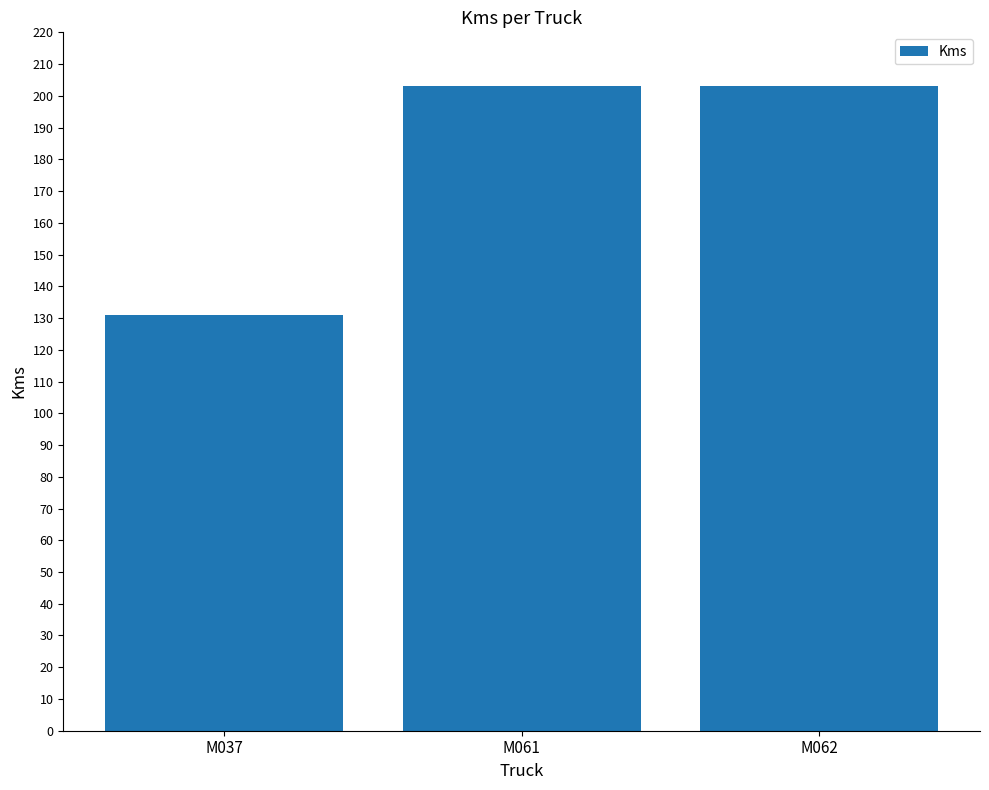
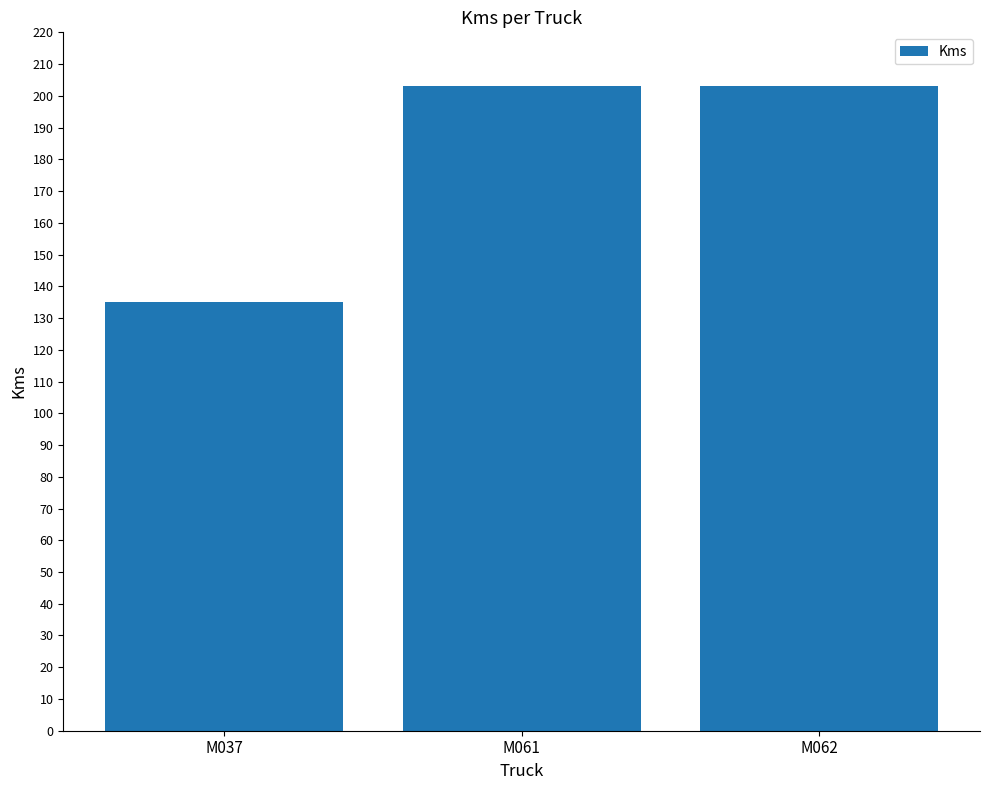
M037: 131 -> 135
